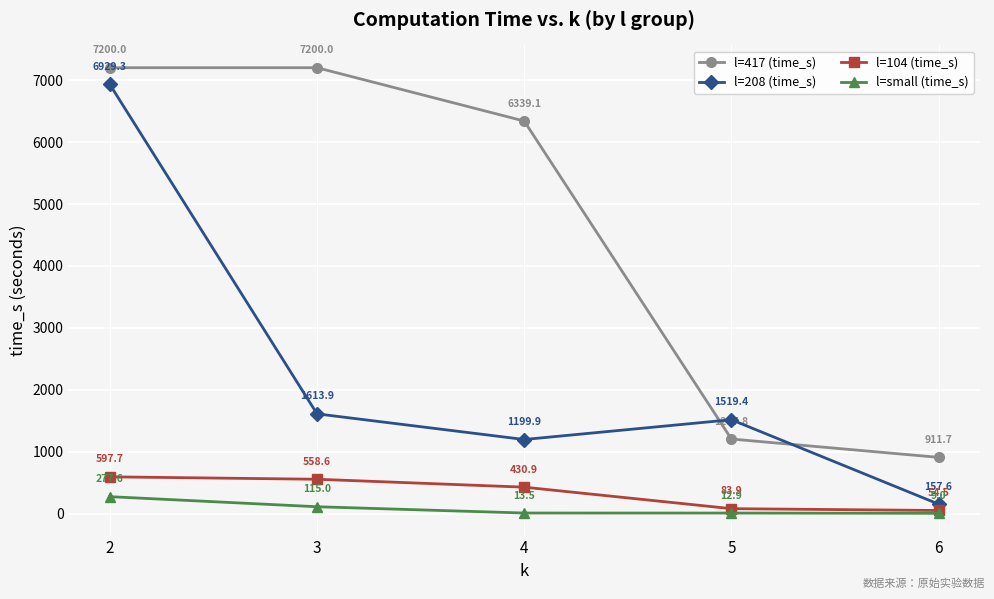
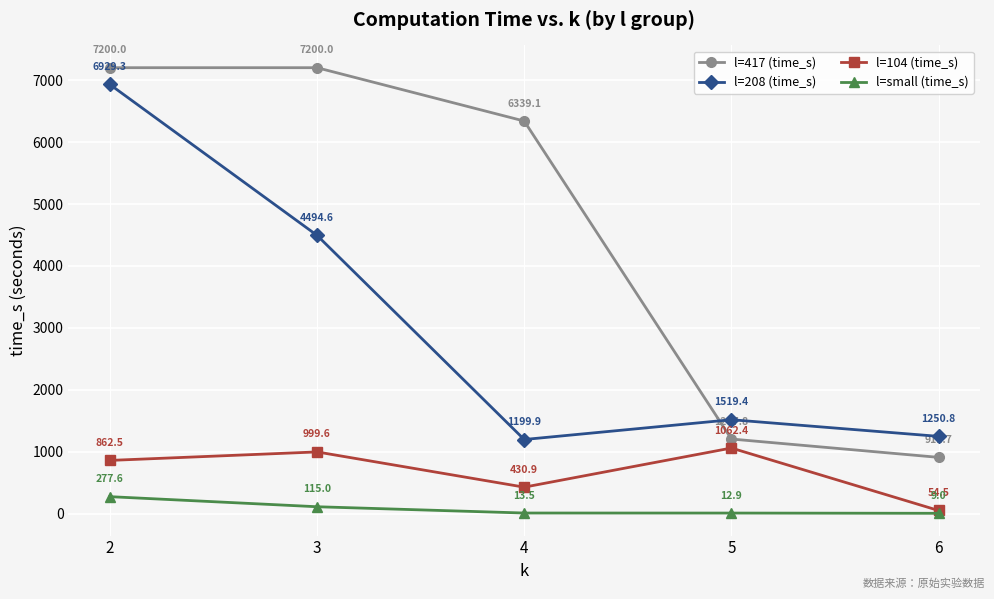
l=104 (time_s), 2: 597.7 -> 862.5
l=208 (time_s), 3: 1613.9 -> 4494.6
l=104 (time_s), 3: 558.6 -> 999.6
l=104 (time_s), 5: 83.9 -> 1062.4
l=208 (time_s), 6: 157.6 -> 1250.8
